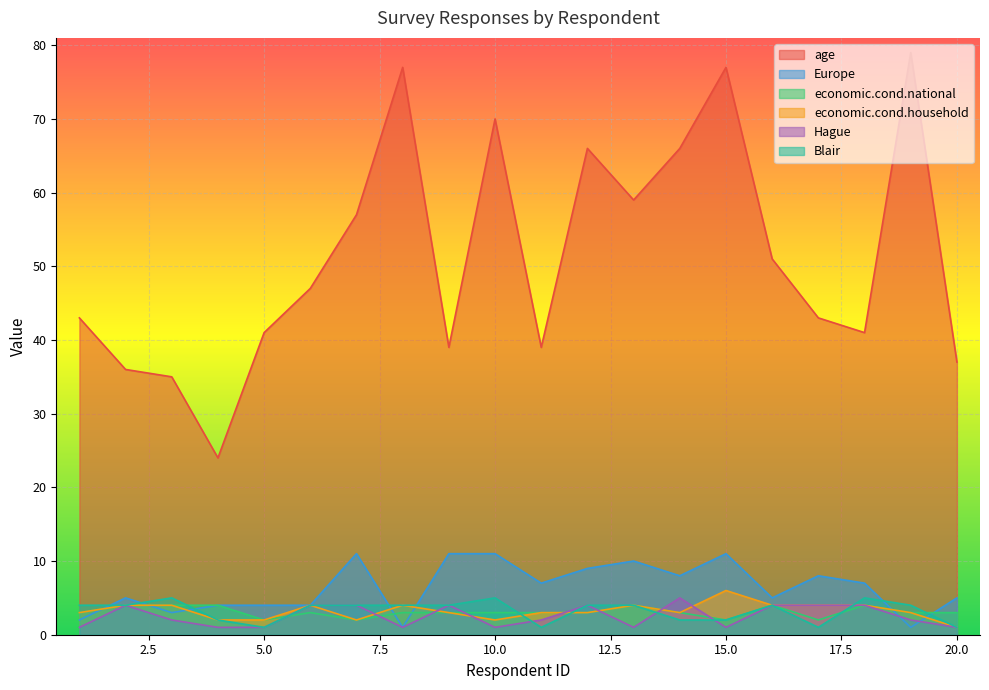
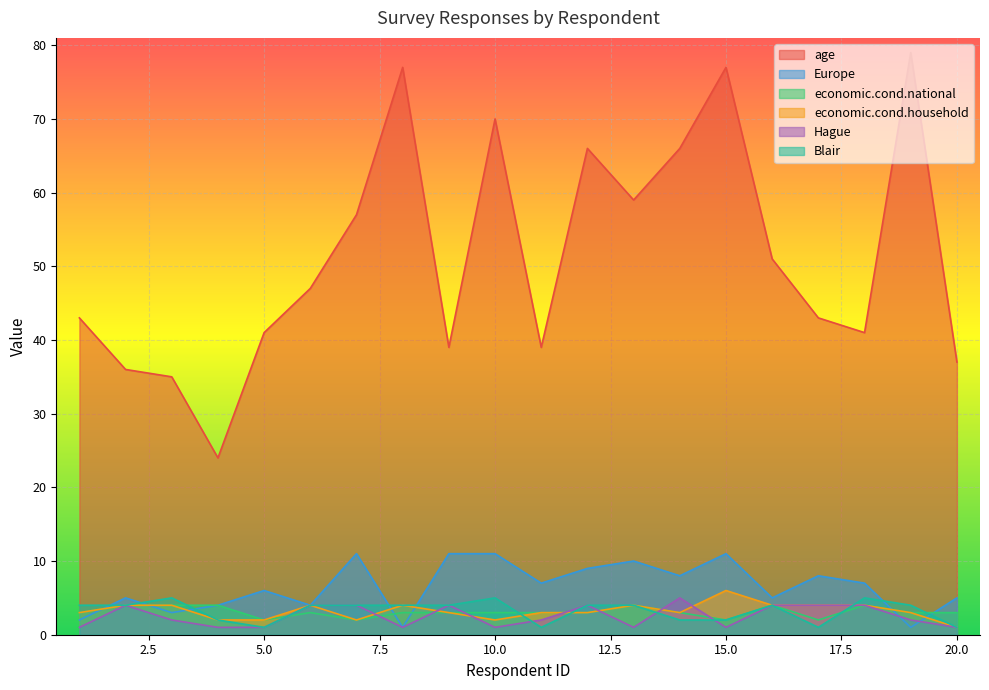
Europe, 5.0: 4 -> 6
